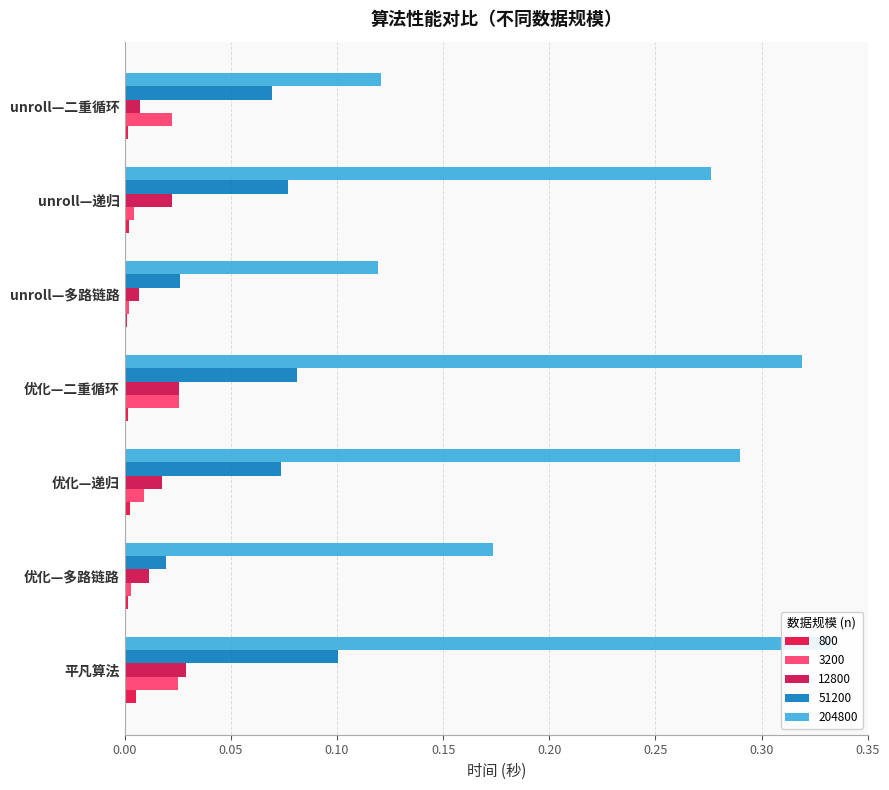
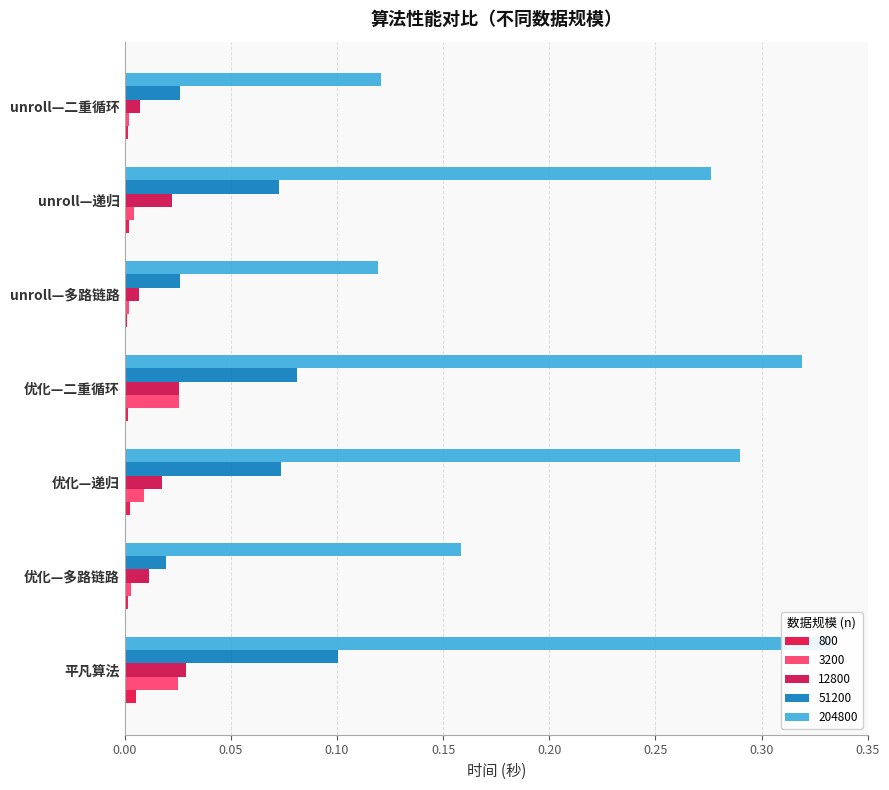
51200, unroll—二重循环: 0.069 -> 0.026
3200, unroll—二重循环: 0.022 -> 0.002
51200, unroll—递归: 0.077 -> 0.073
204800, 优化—多路链路: 0.173 -> 0.159
